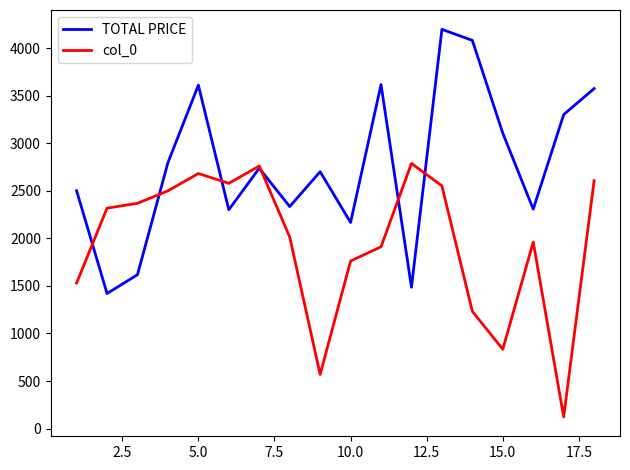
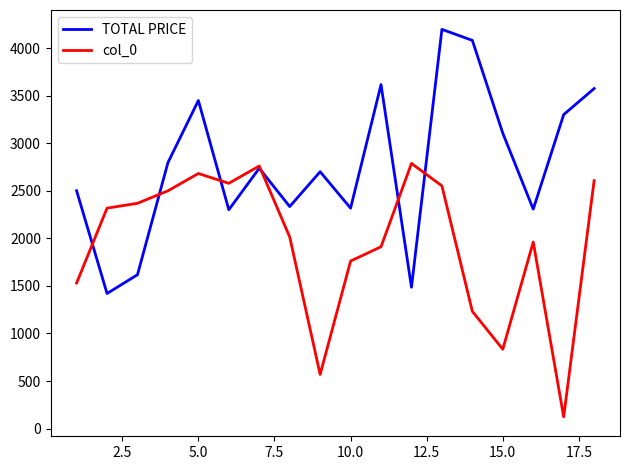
TOTAL PRICE, 5.0: 3600 -> 3400
TOTAL PRICE, 10.0: 2200 -> 2300
